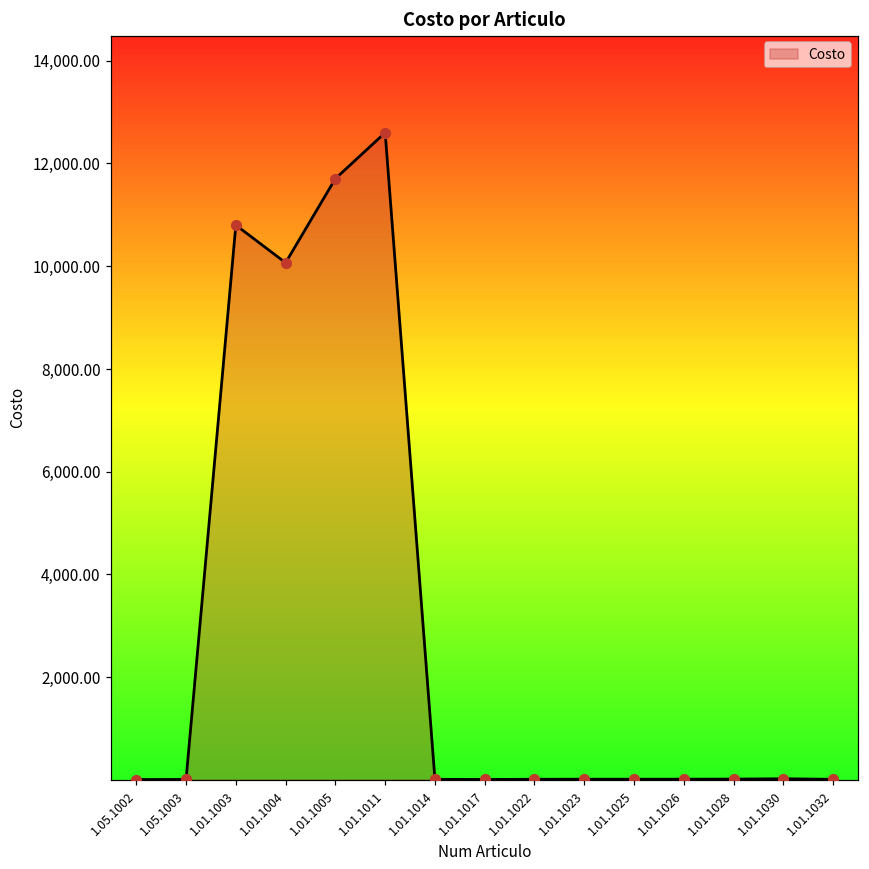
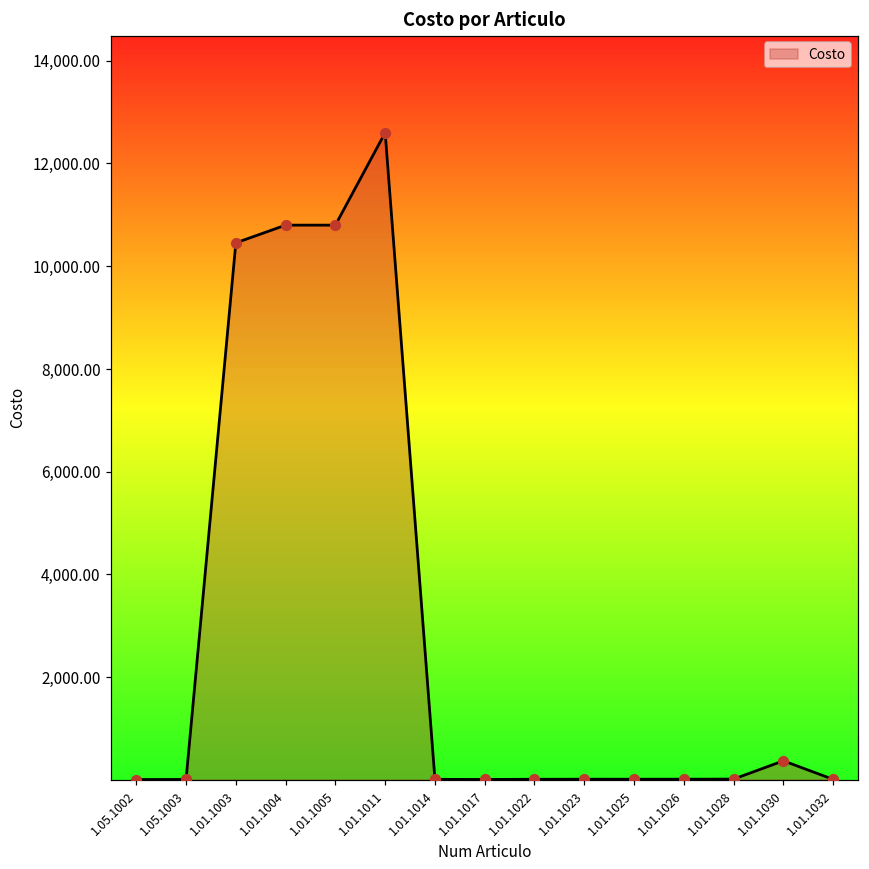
1.01.1003: 10,800 -> 10,500
1.01.1004: 10,100 -> 10,800
1.01.1005: 11,700 -> 10,800
1.01.1030: 0 -> 400
